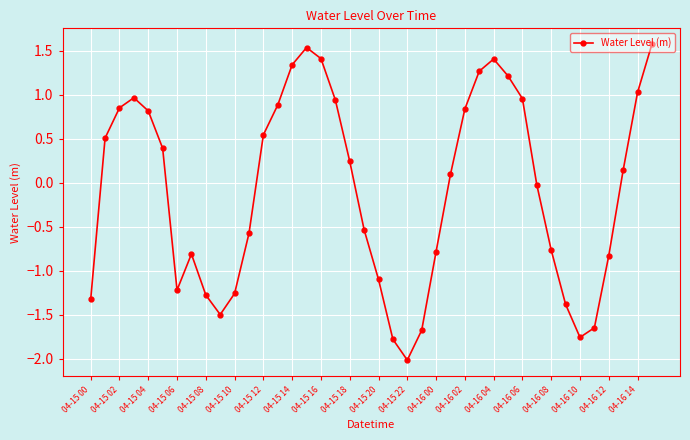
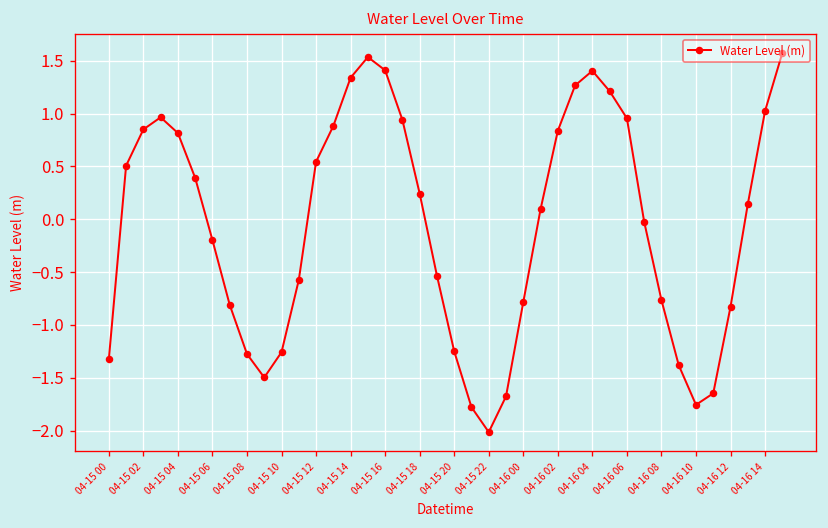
04-15 06: -1.2 -> -0.2
04-15 20: -1.1 -> -1.2
